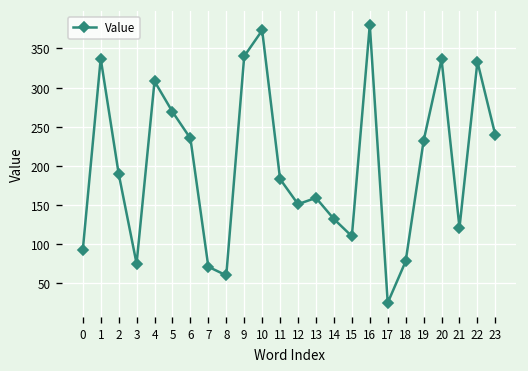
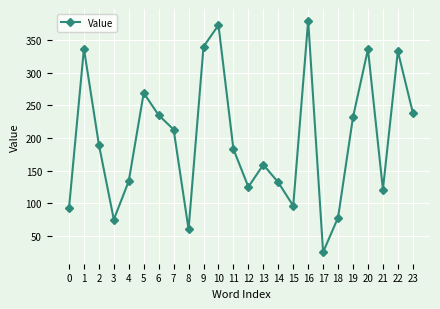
4: 310 -> 130
7: 70 -> 210
12: 150 -> 130
15: 110 -> 100
